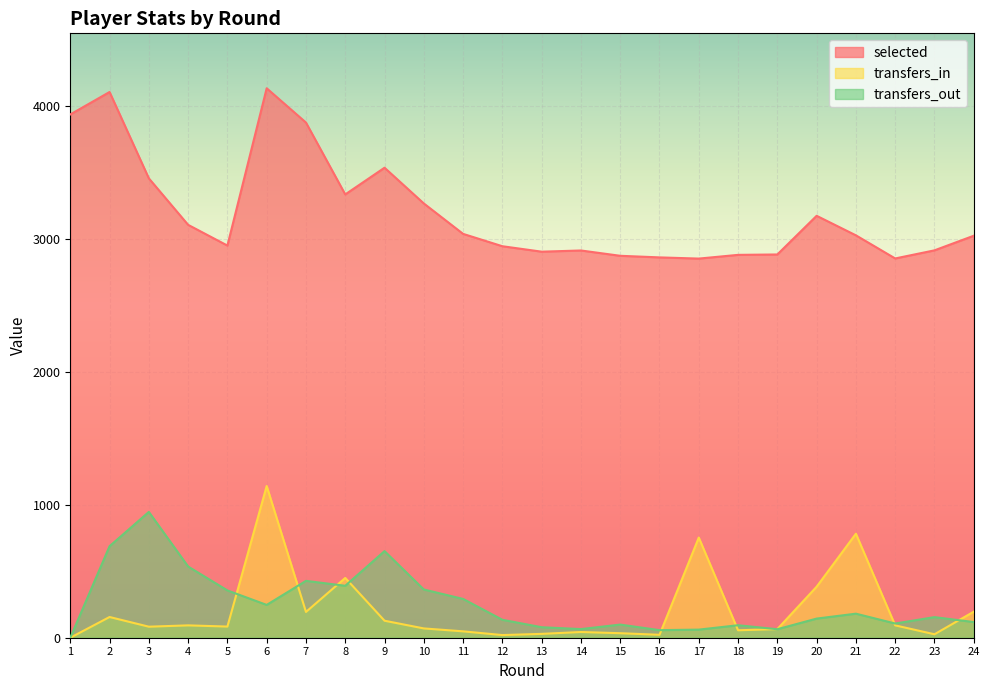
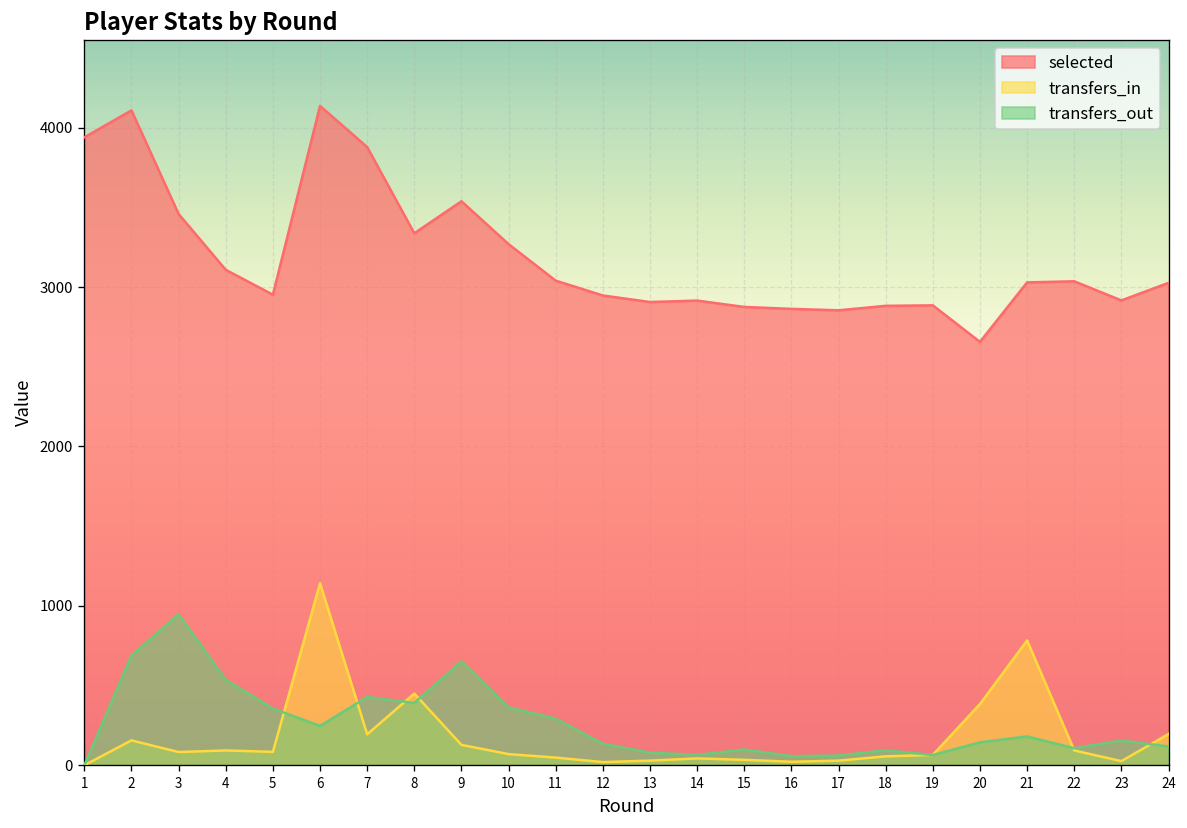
transfers_in, 17: 750 -> 30
selected, 20: 3180 -> 2660
selected, 22: 2860 -> 3040
